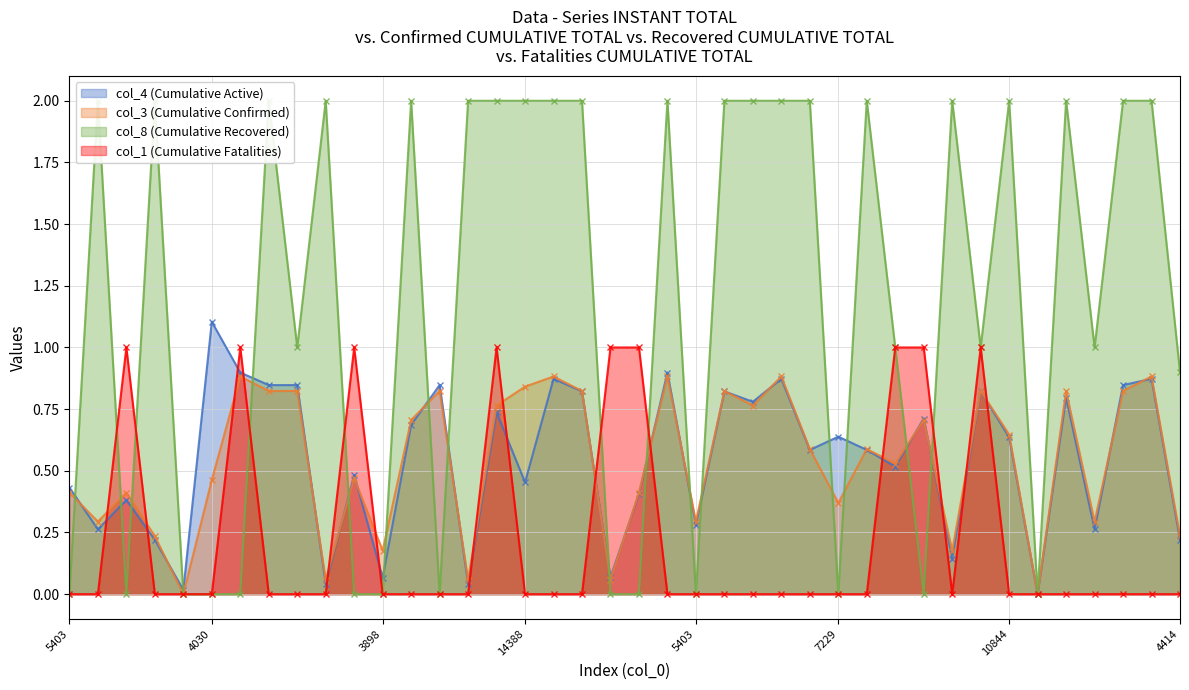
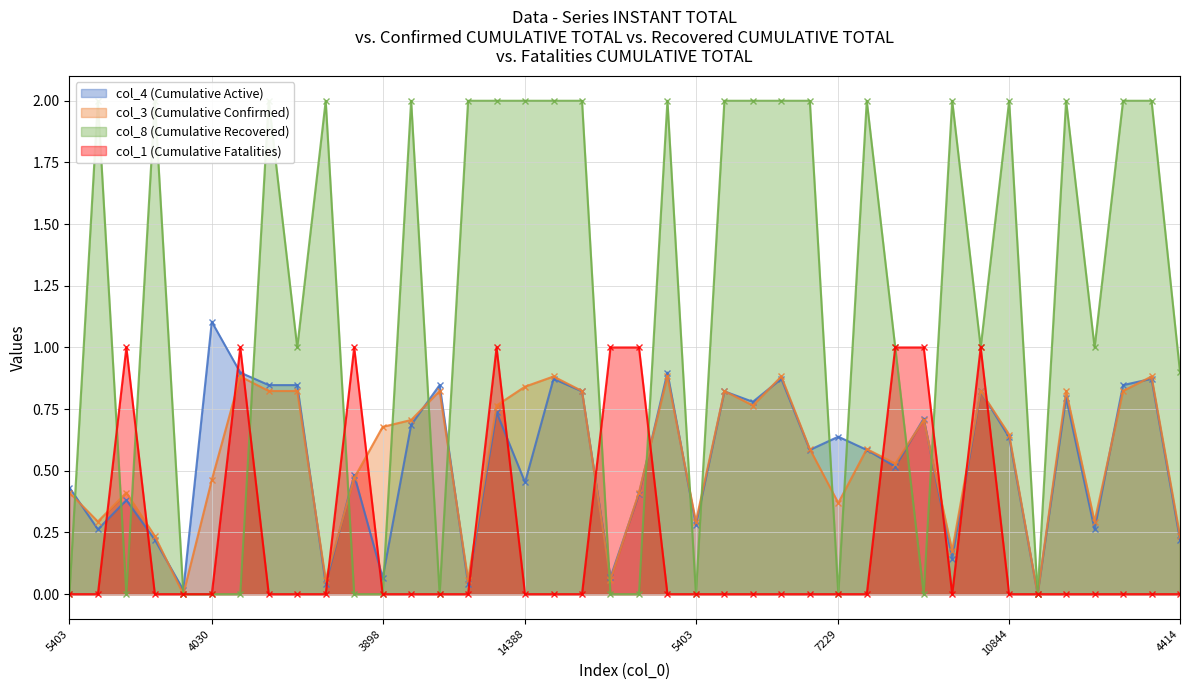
col_3 (Cumulative Confirmed), 3898: 0.18 -> 0.68
